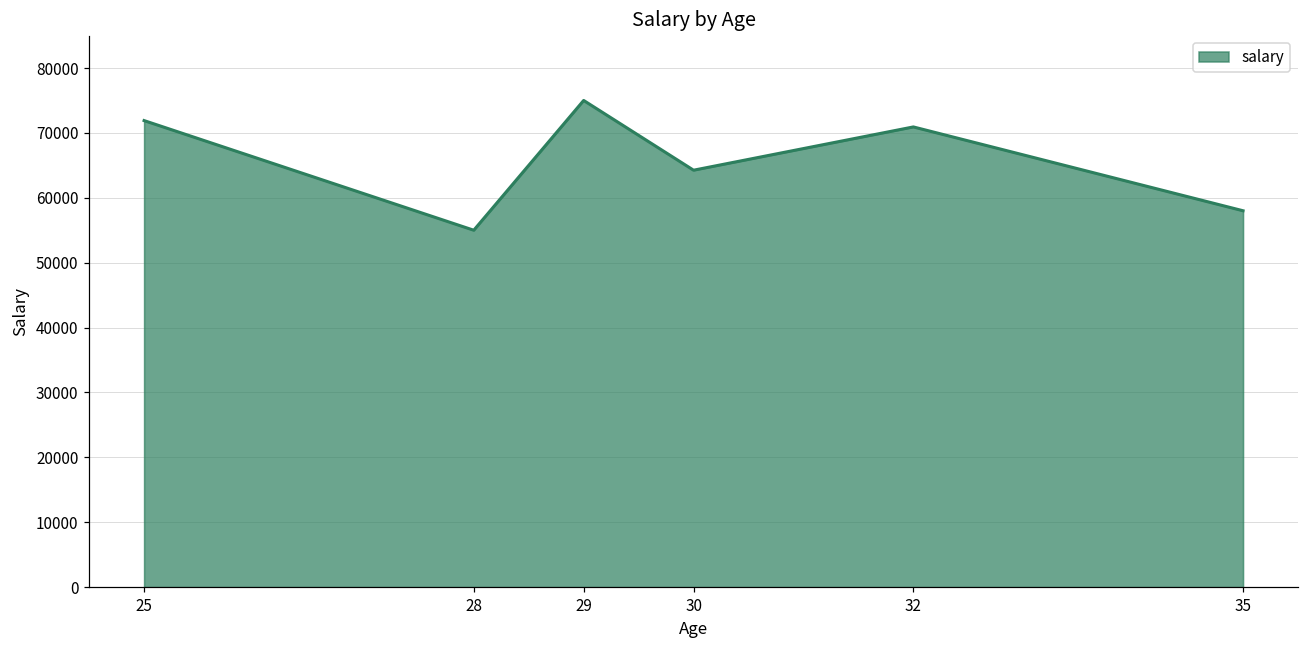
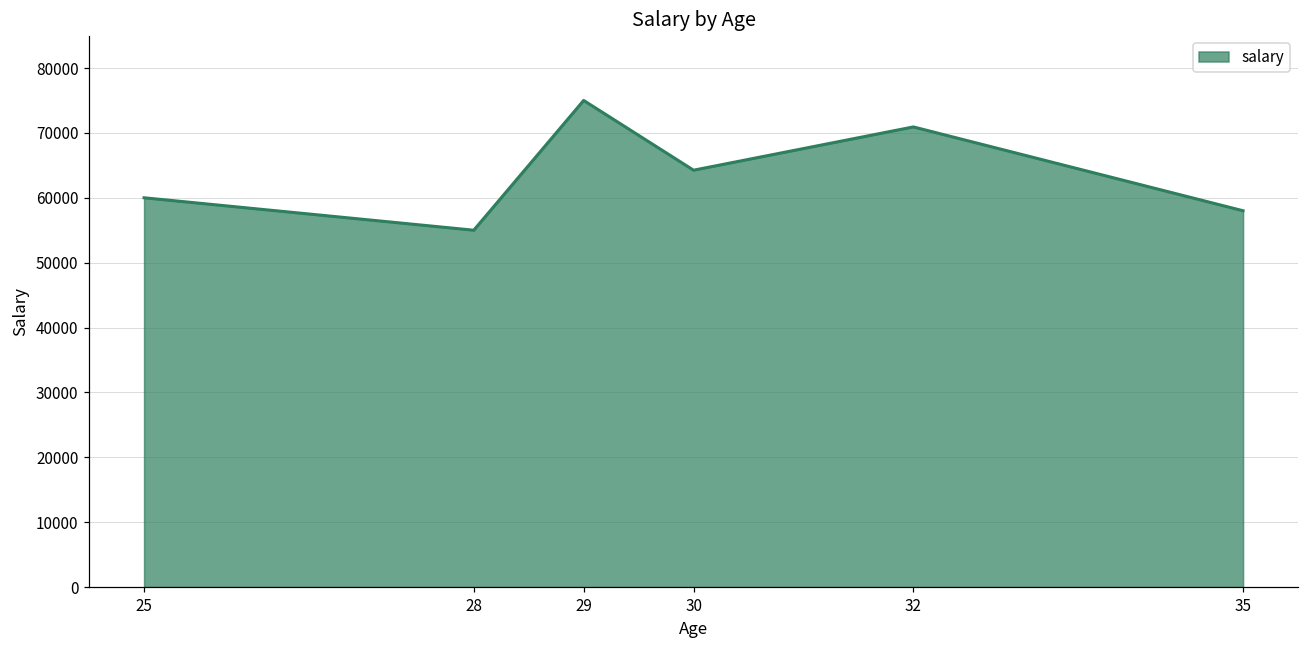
25: 72000 -> 60000
